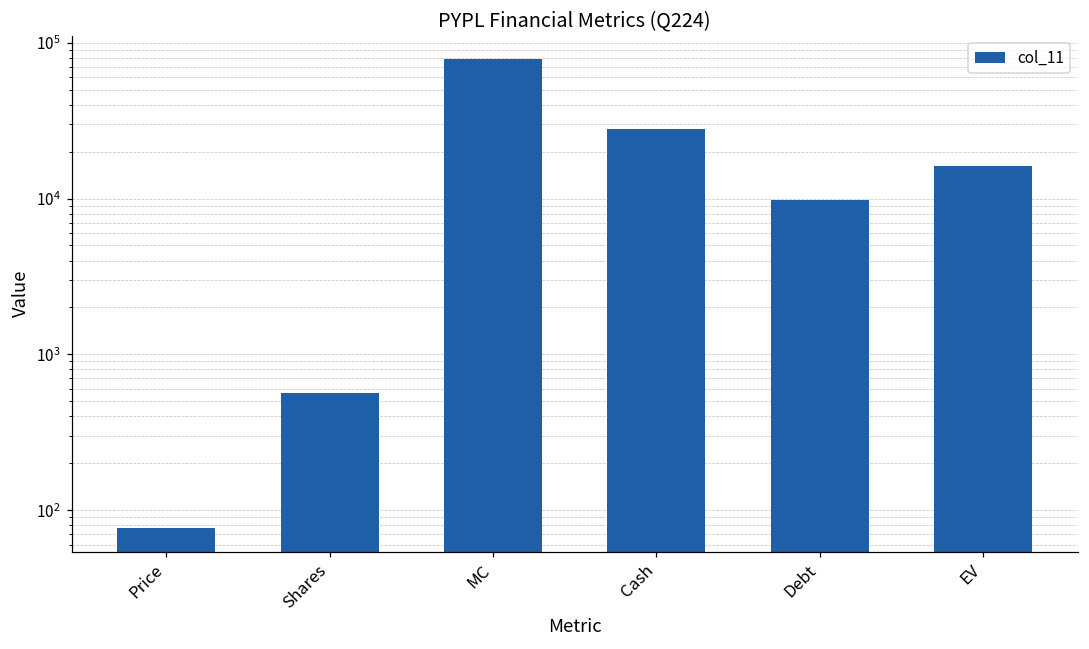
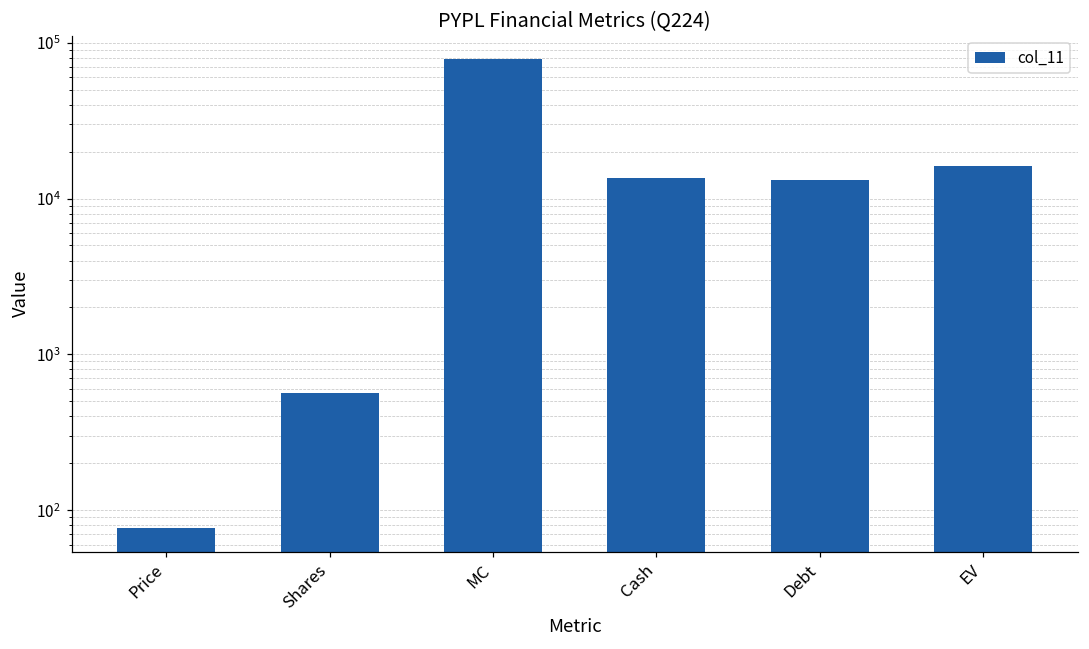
Cash: 28000 -> 14000
Debt: 10000 -> 13000
